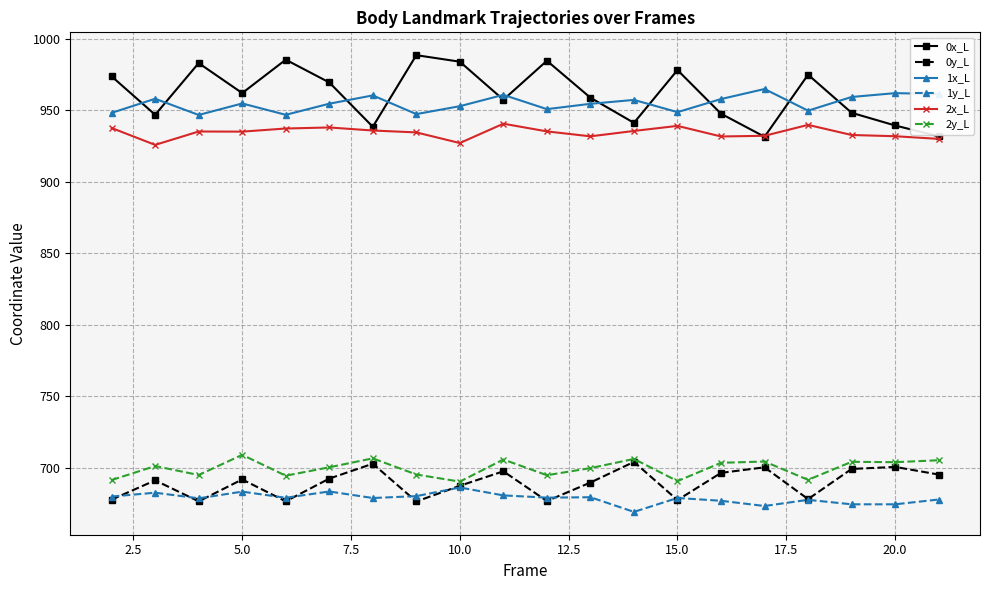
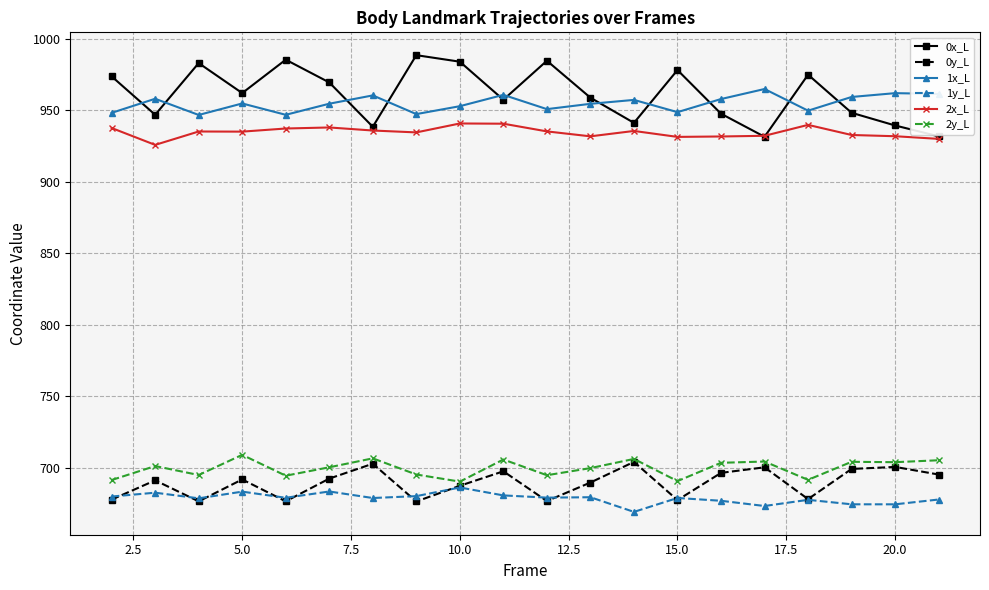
2x_L, 10.0: 927 -> 941
2x_L, 15.0: 939 -> 931
